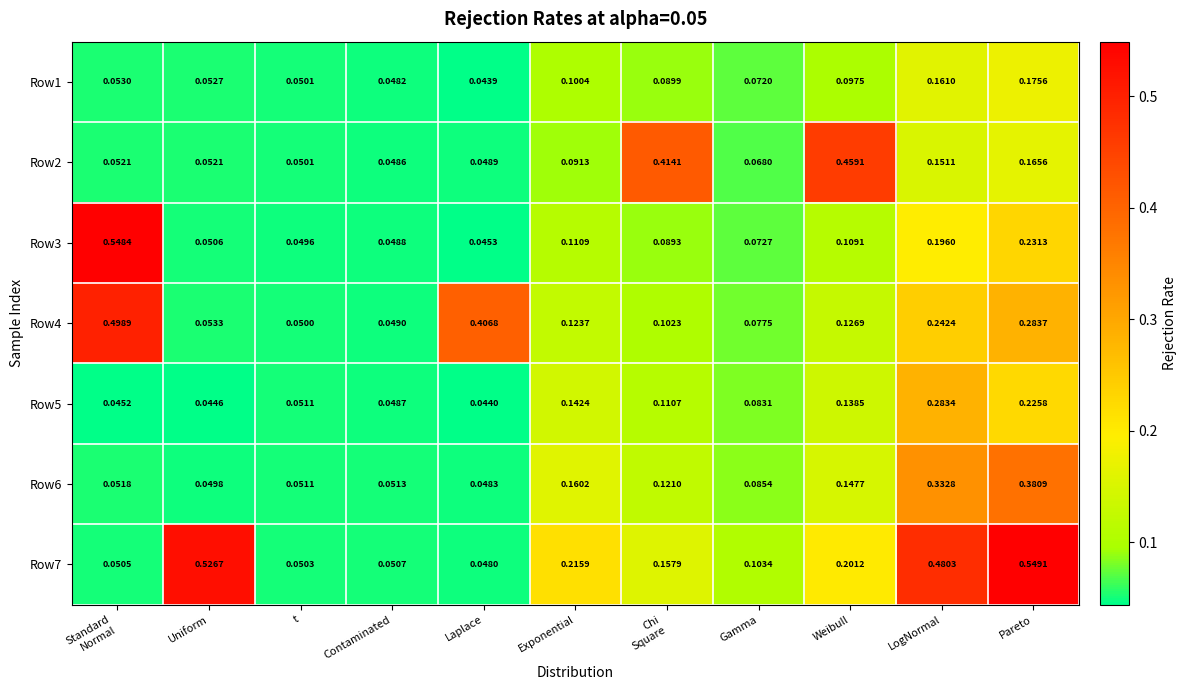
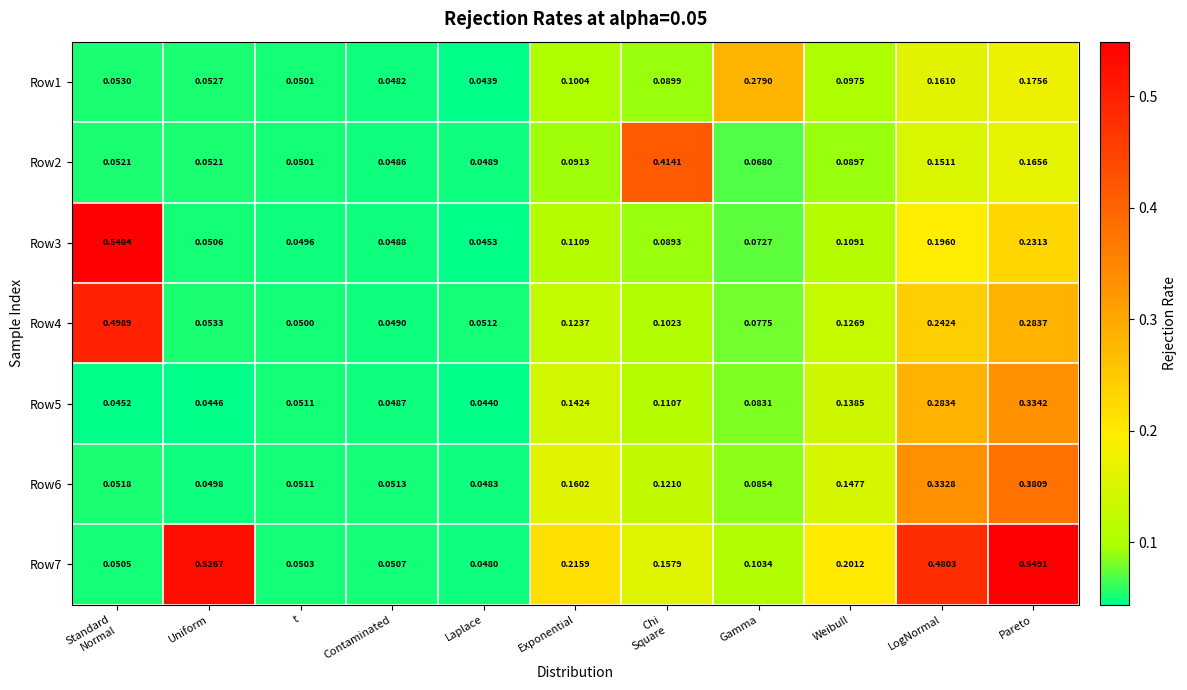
Row1, Gamma: 0.0720 -> 0.2790
Row2, Weibull: 0.4591 -> 0.0897
Row4, Laplace: 0.4068 -> 0.0512
Row5, Pareto: 0.2258 -> 0.3342
